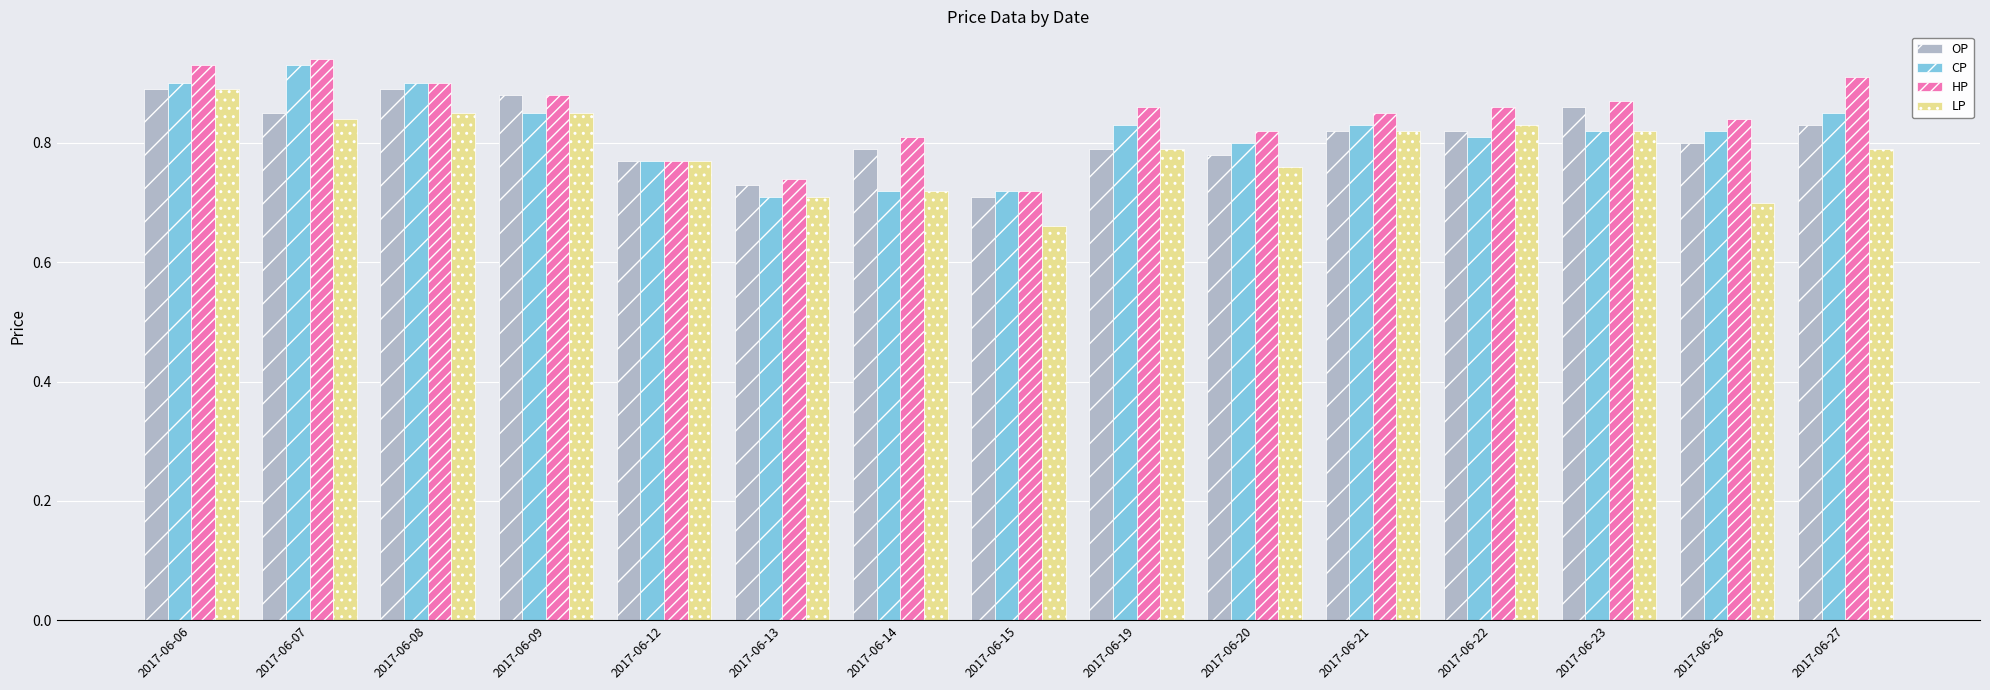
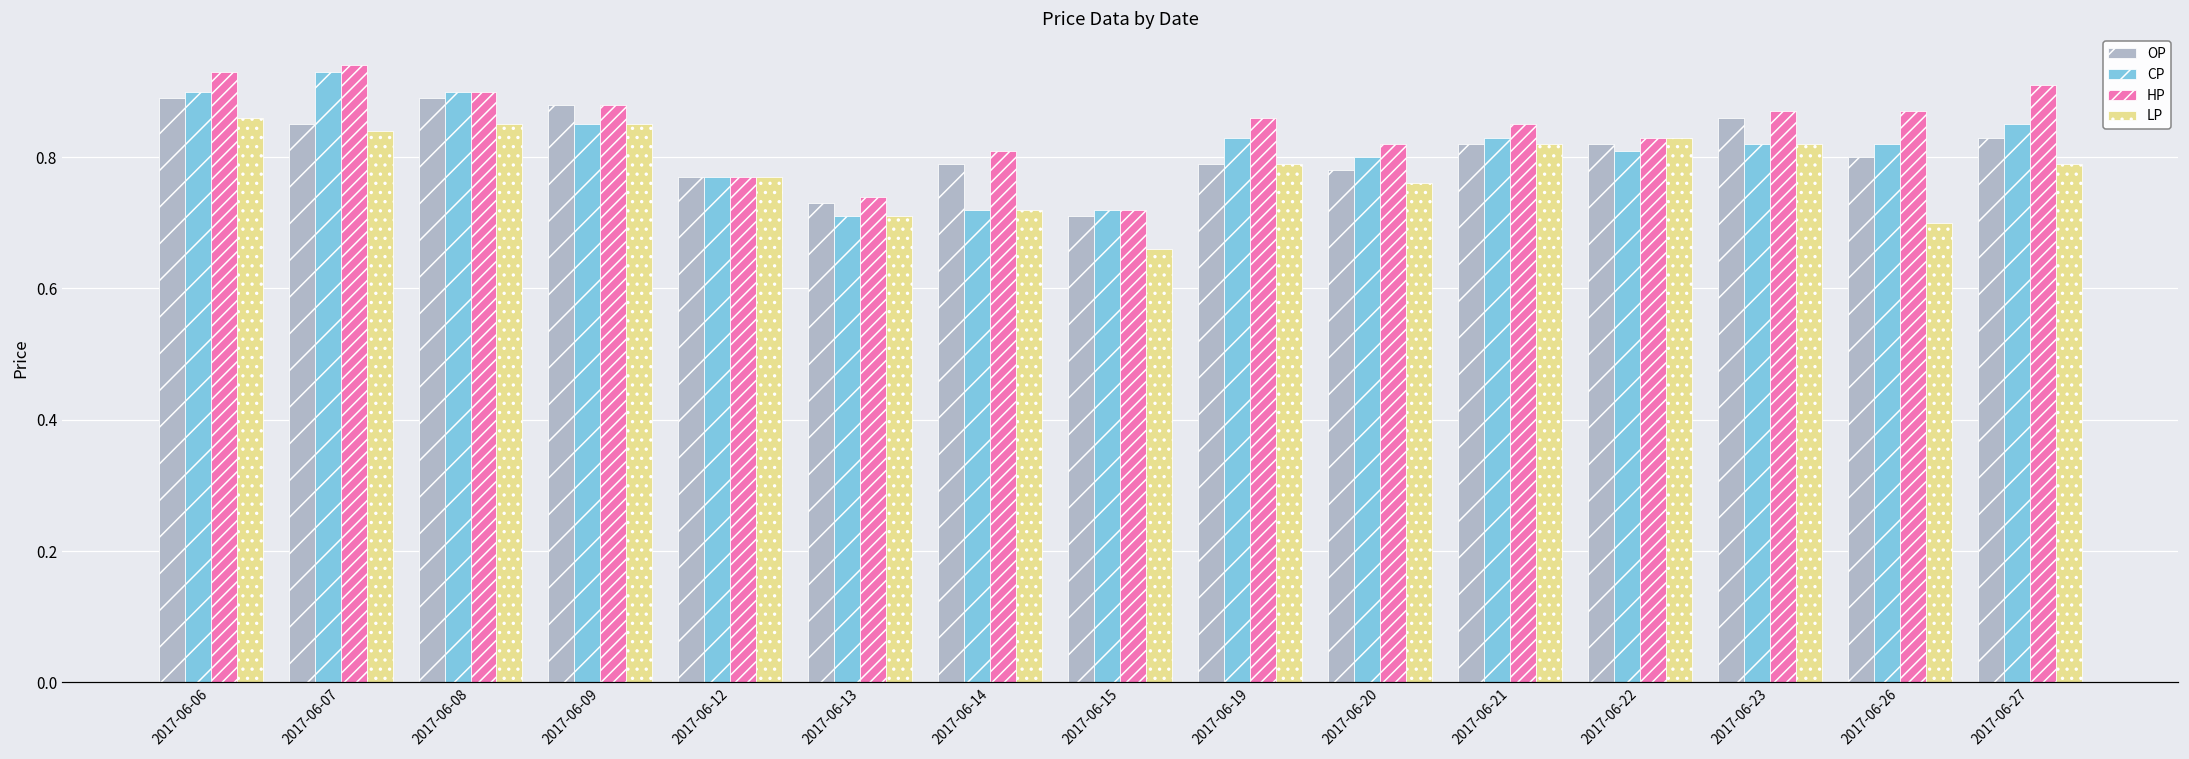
LP, 2017-06-06: 0.89 -> 0.86
HP, 2017-06-22: 0.86 -> 0.83
HP, 2017-06-26: 0.84 -> 0.87
